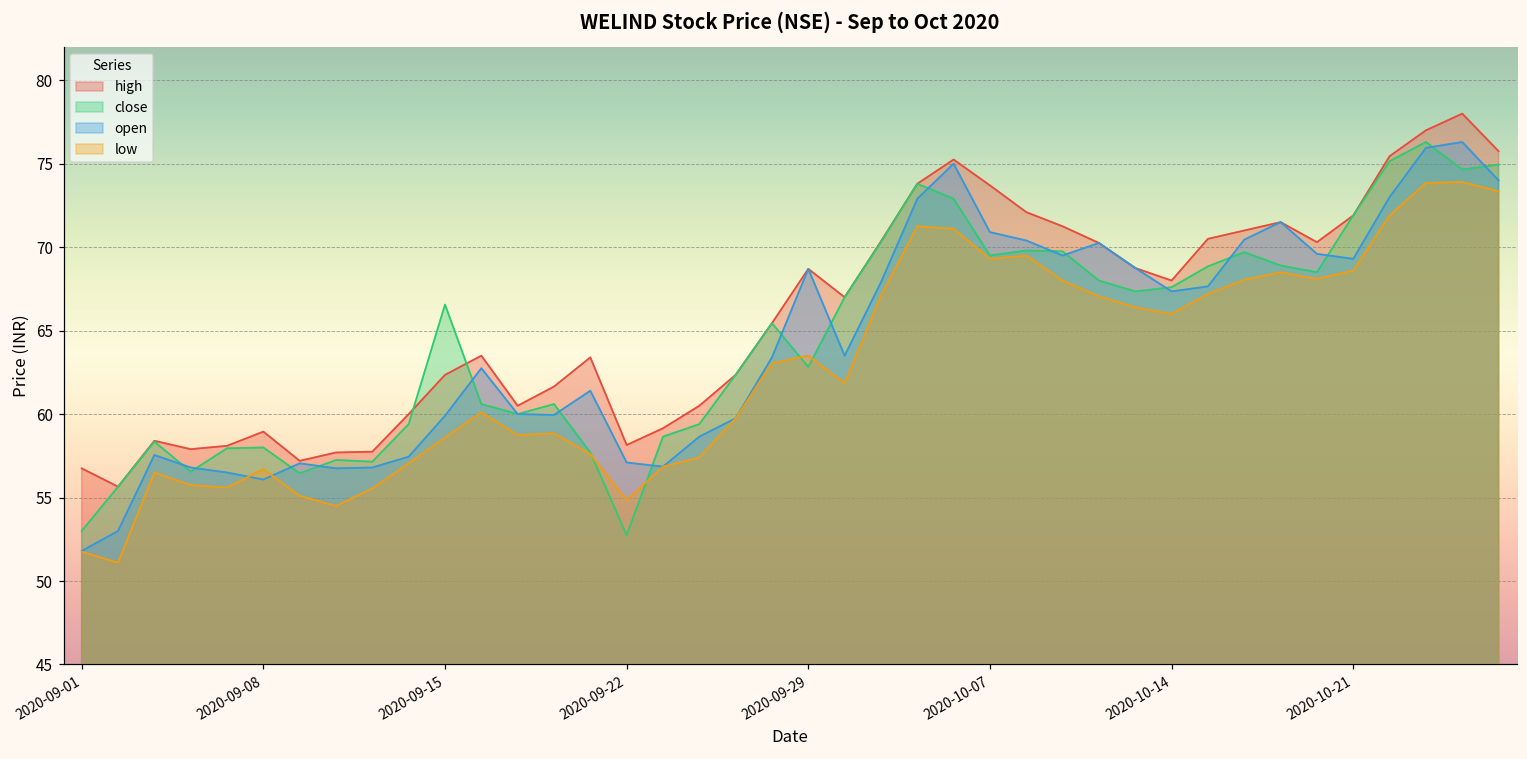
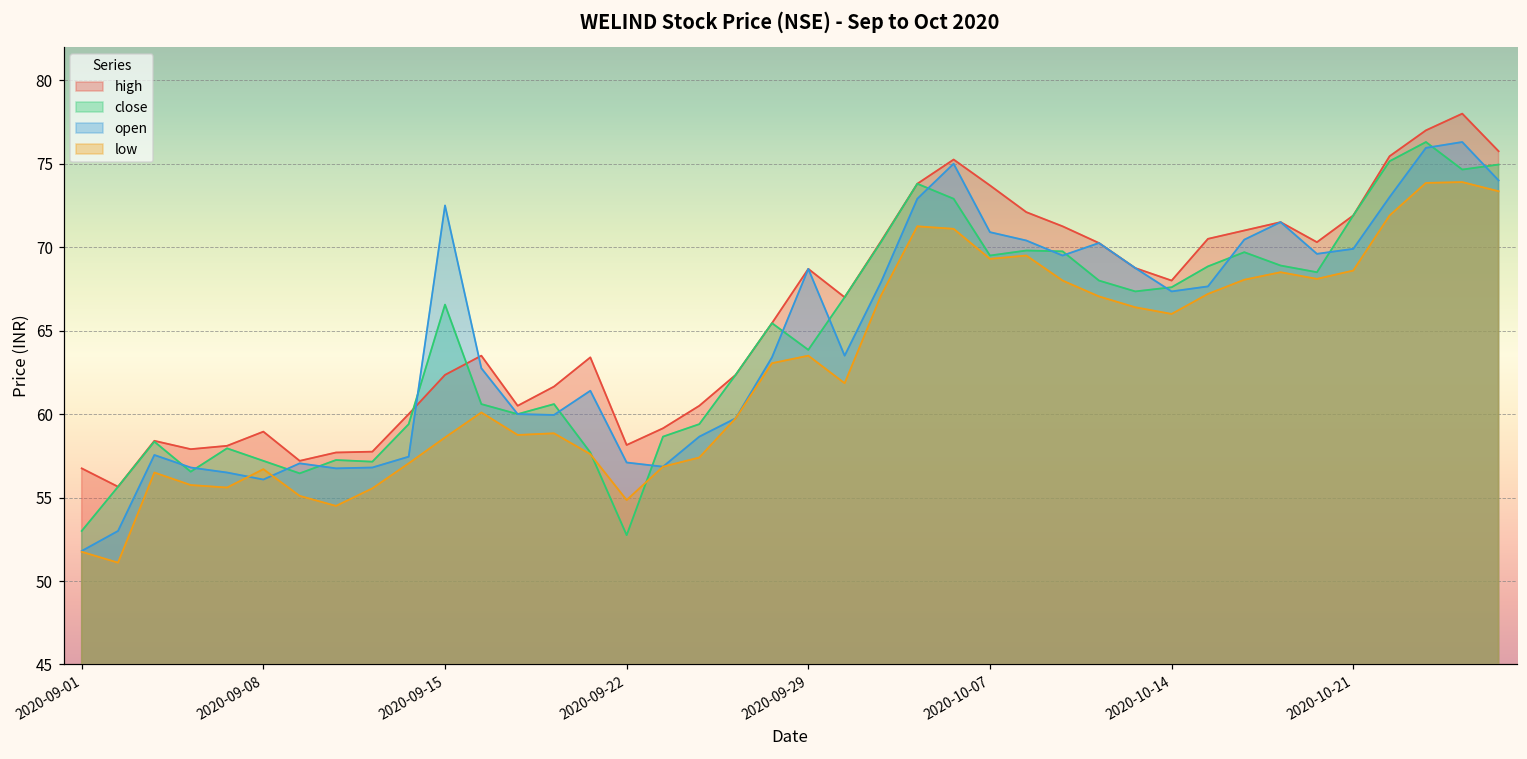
close, 2020-09-08: 58.0 -> 57.2
open, 2020-09-15: 59.9 -> 72.5
close, 2020-09-29: 62.8 -> 63.9
open, 2020-10-21: 69.3 -> 69.9
